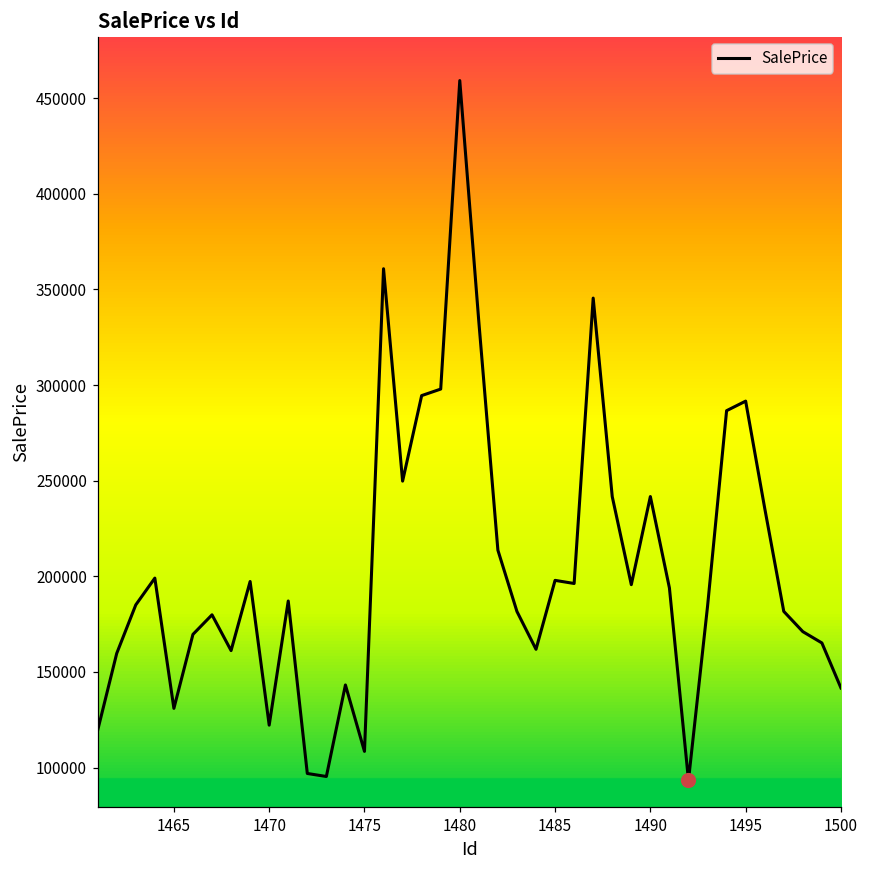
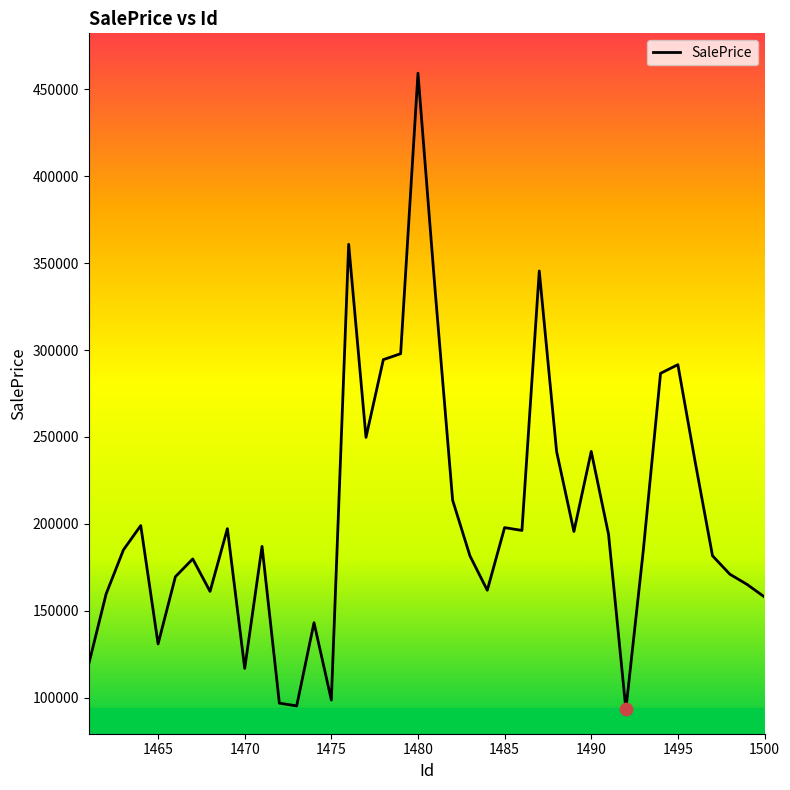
SalePrice, 1470: 122000 -> 117000
SalePrice, 1475: 108000 -> 99000
SalePrice, 1500: 142000 -> 158000
